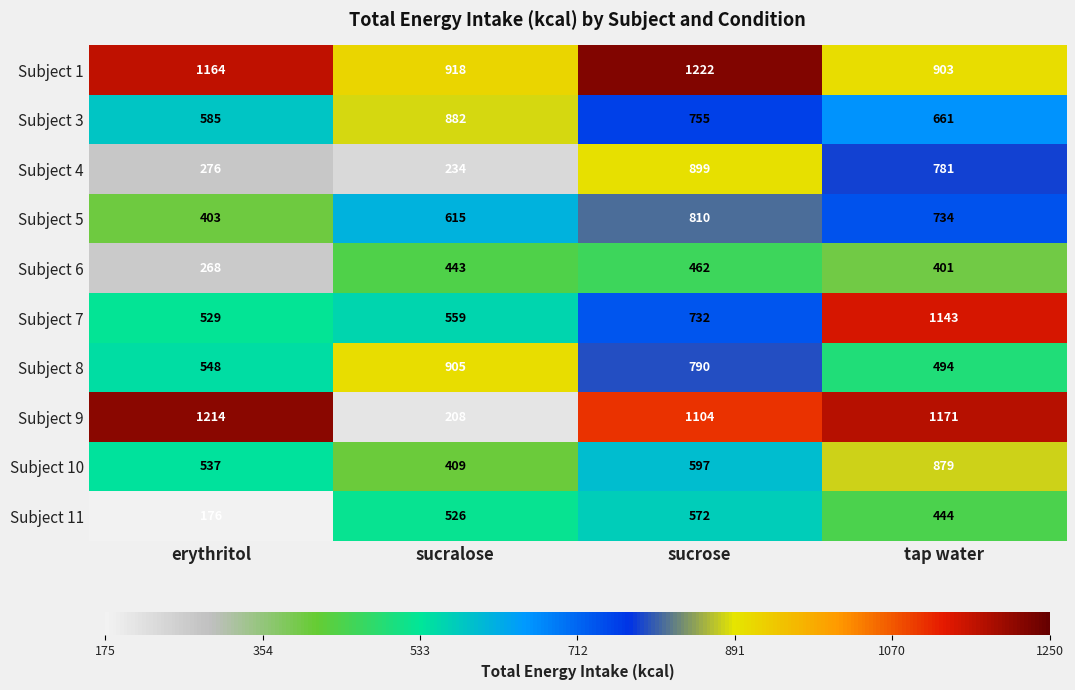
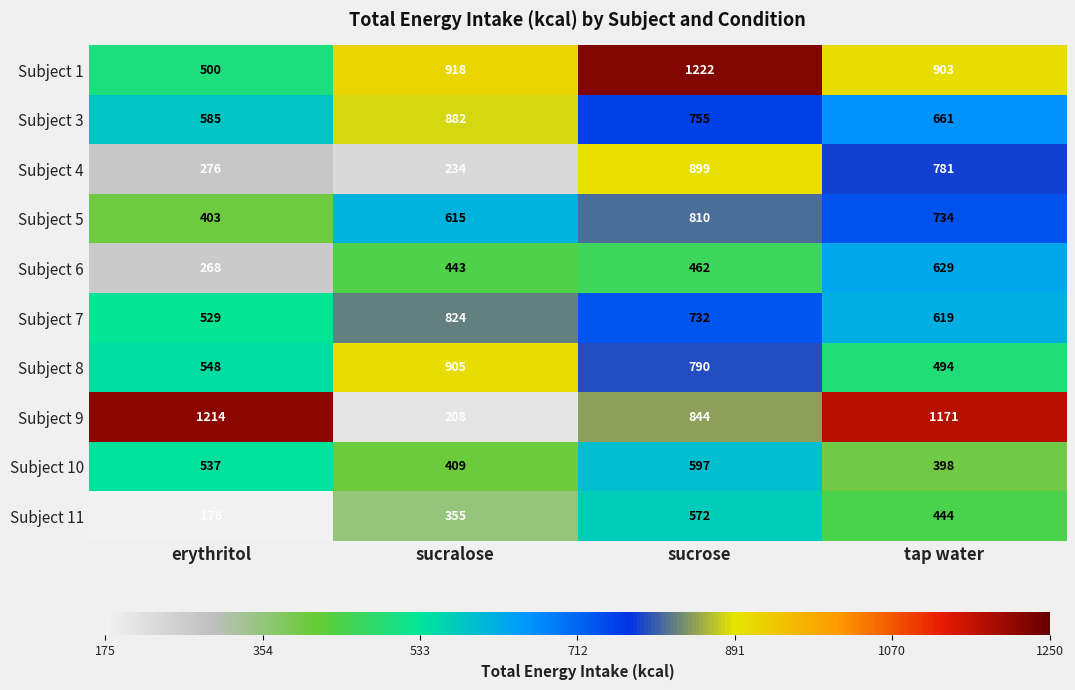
Subject 1, erythritol: 1164 -> 500
Subject 6, tap water: 401 -> 629
Subject 7, sucralose: 559 -> 824
Subject 7, tap water: 1143 -> 619
Subject 9, sucrose: 1104 -> 844
Subject 10, tap water: 879 -> 398
Subject 11, sucralose: 526 -> 355
